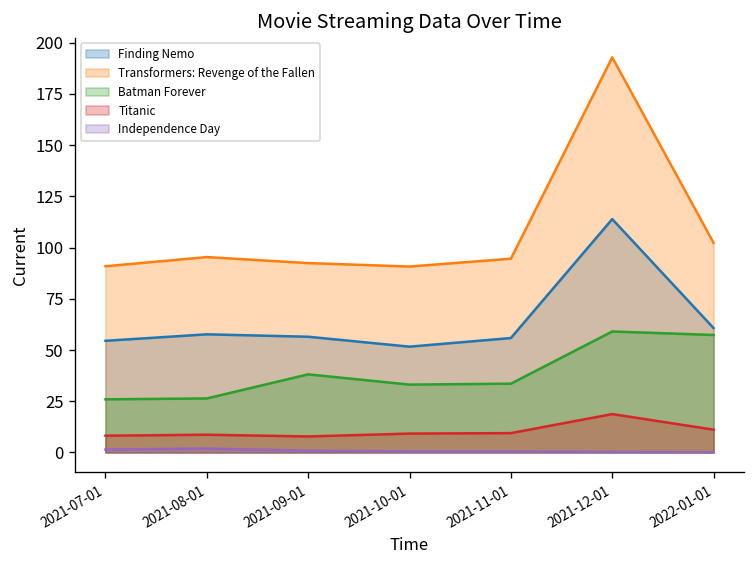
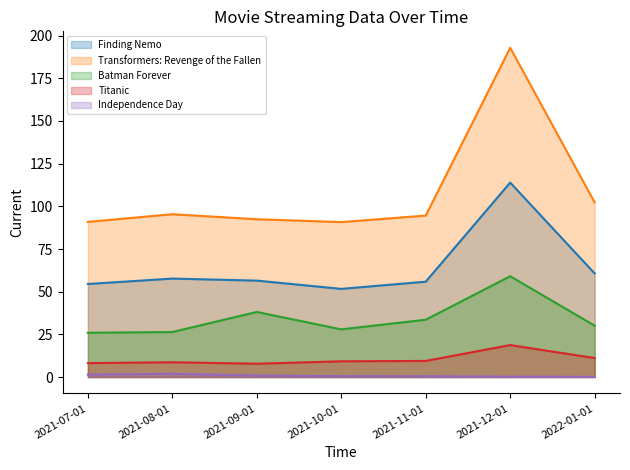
Batman Forever, 2021-10-01: 33 -> 28
Batman Forever, 2022-01-01: 57 -> 30
